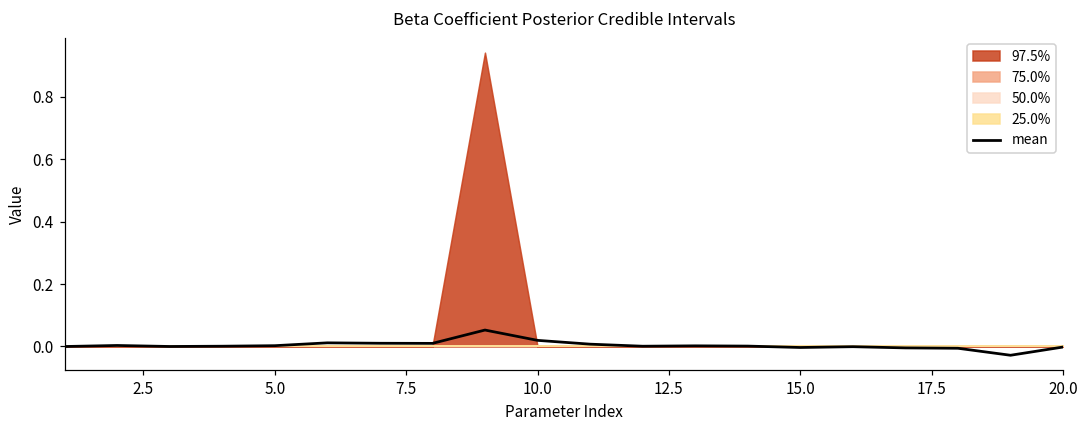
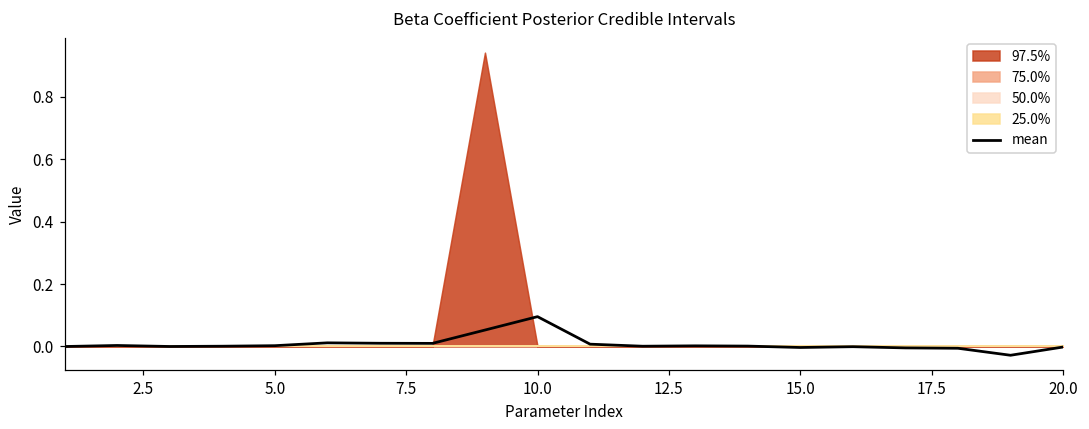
mean, 10.0: 0.02 -> 0.10
